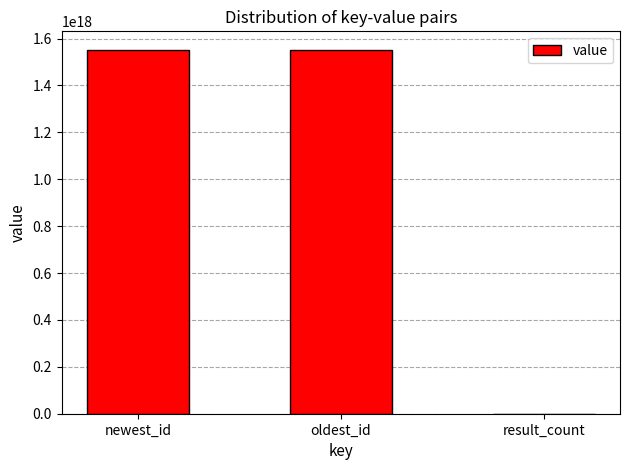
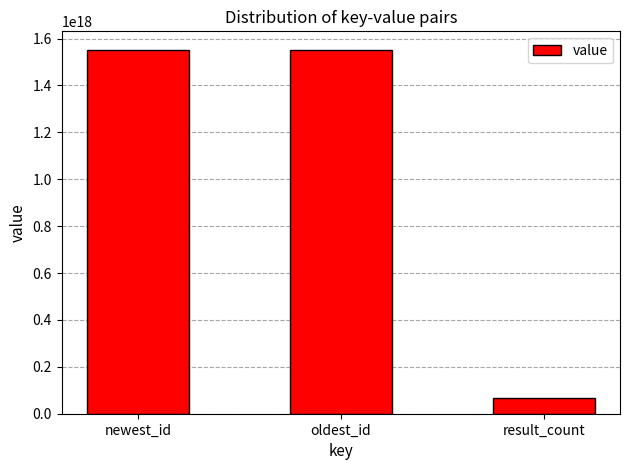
result_count: 0 -> 70000000000000000
